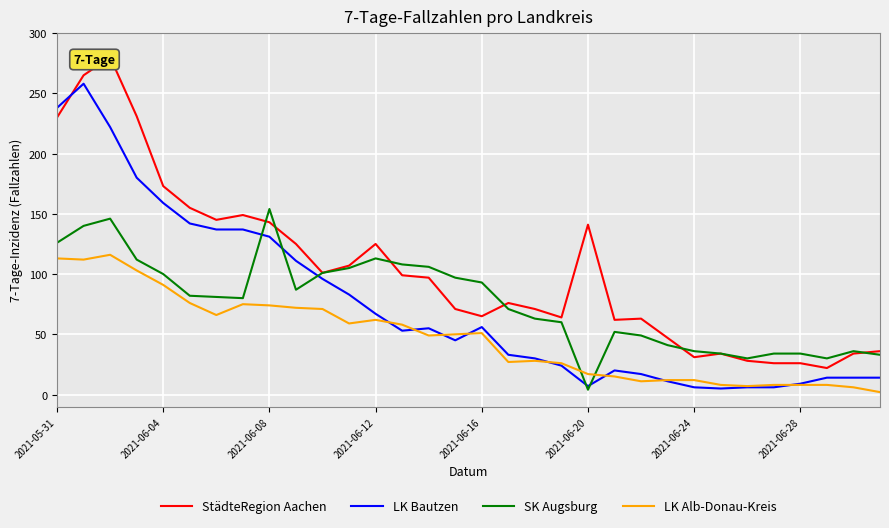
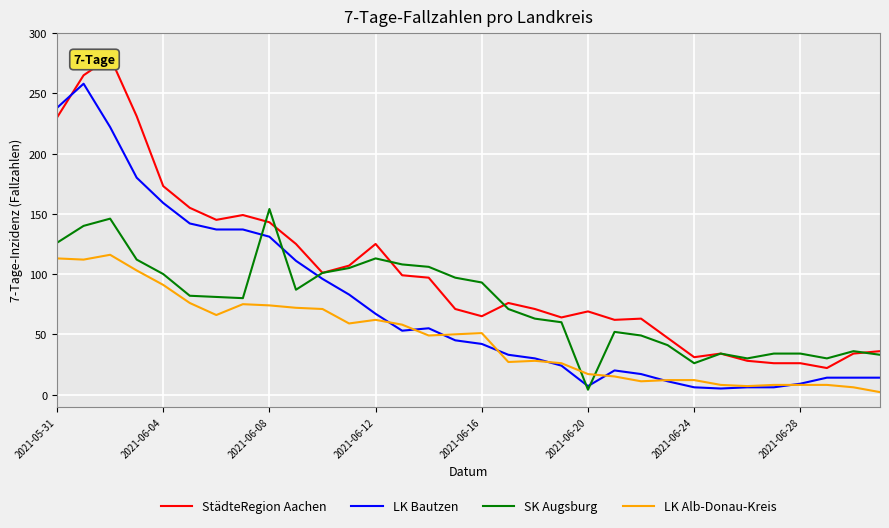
LK Bautzen, 2021-06-16: 56 -> 42
StädteRegion Aachen, 2021-06-20: 141 -> 69
SK Augsburg, 2021-06-24: 36 -> 26
